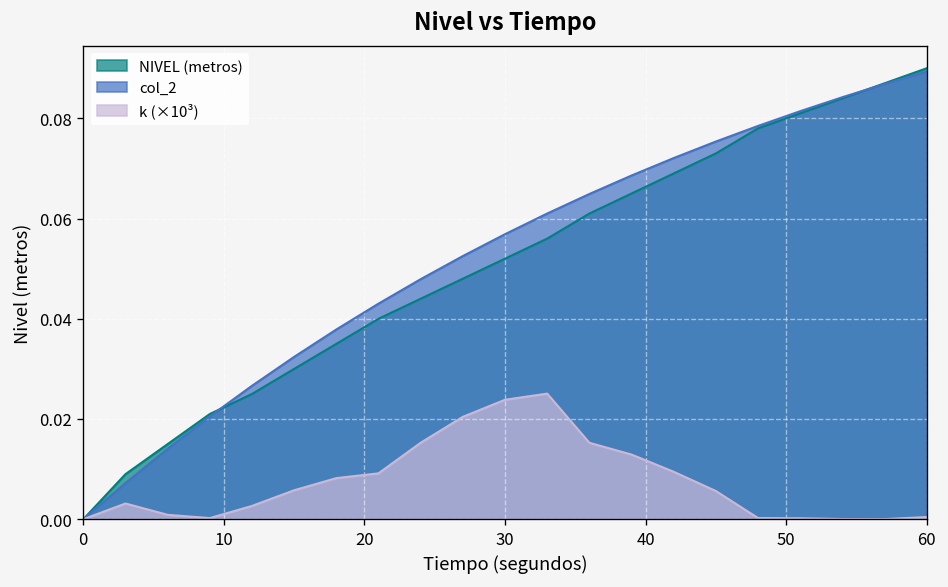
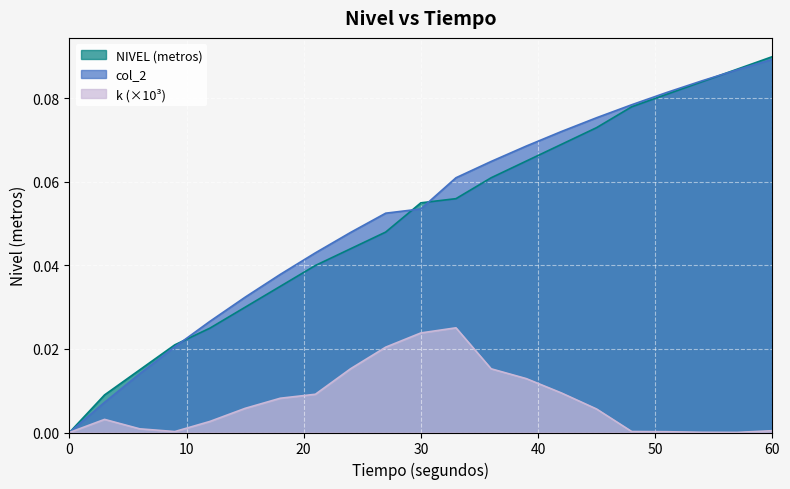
NIVEL (metros), 30: 0.052 -> 0.055
col_2, 30: 0.057 -> 0.054
